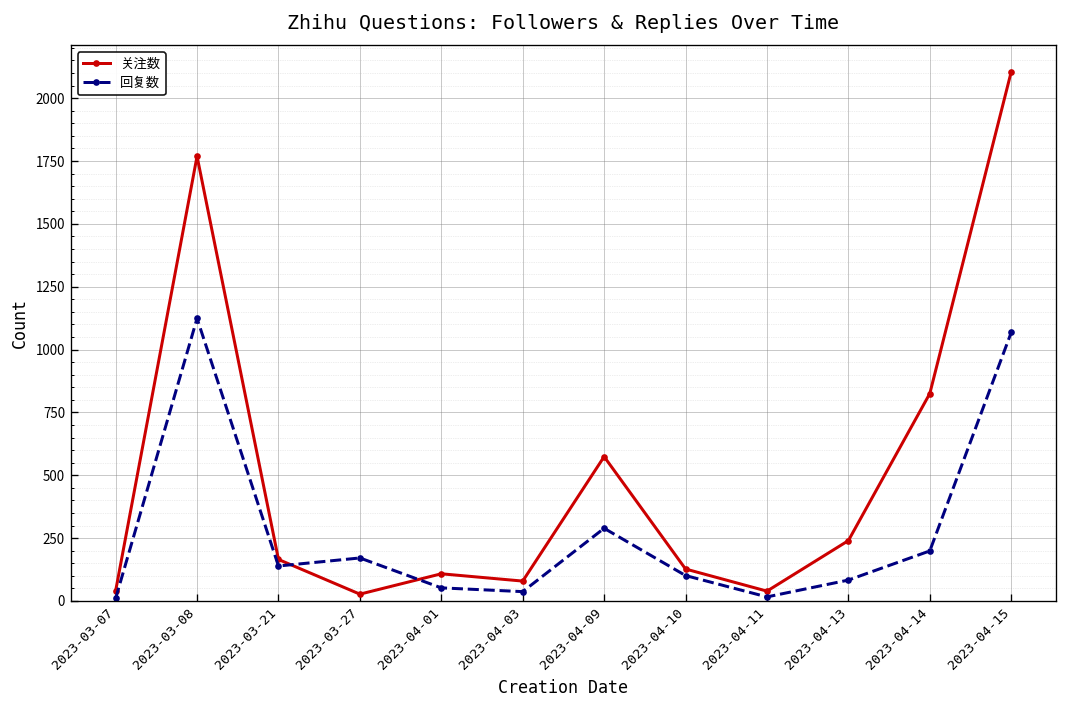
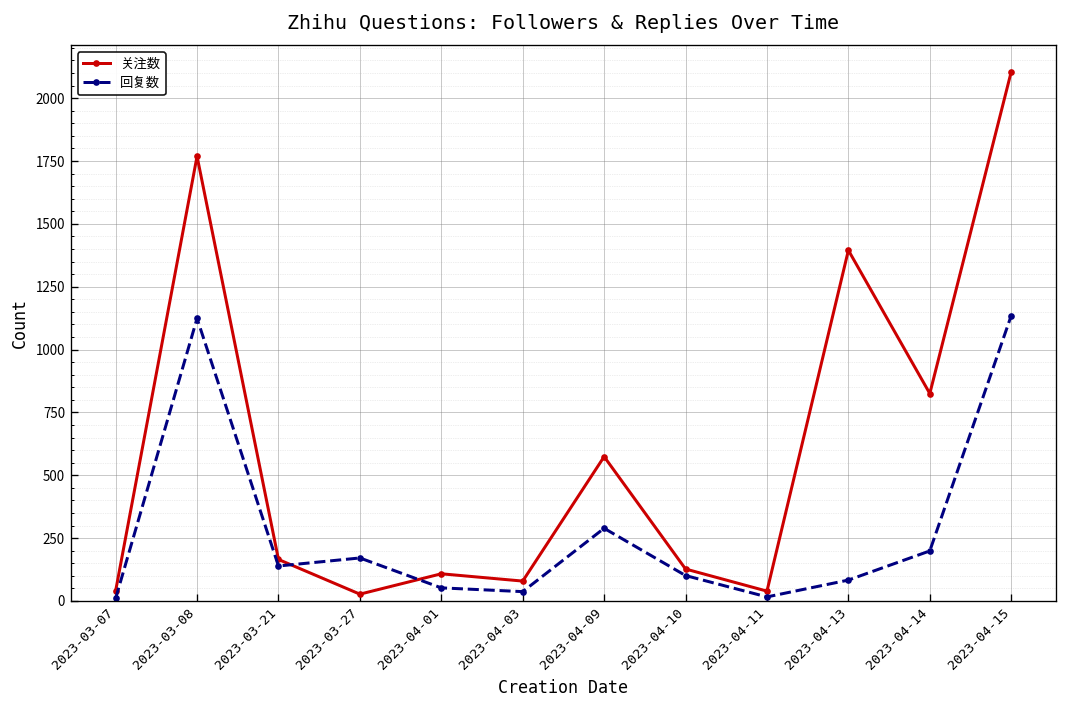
关注数, 2023-04-13: 240 -> 1400
回复数, 2023-04-15: 1070 -> 1140
